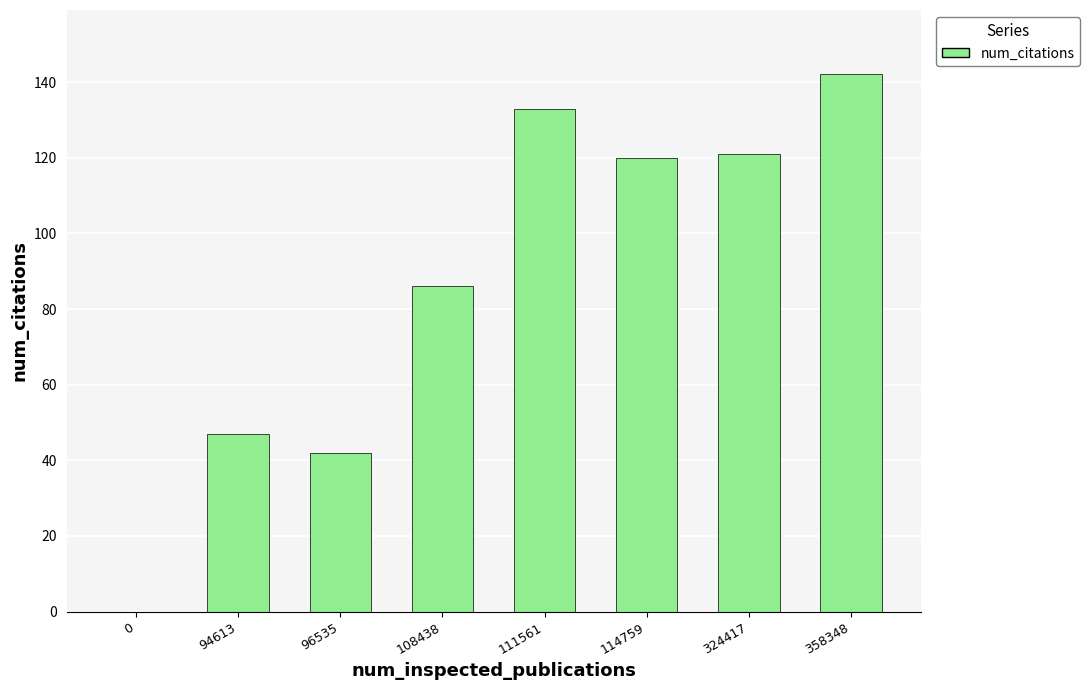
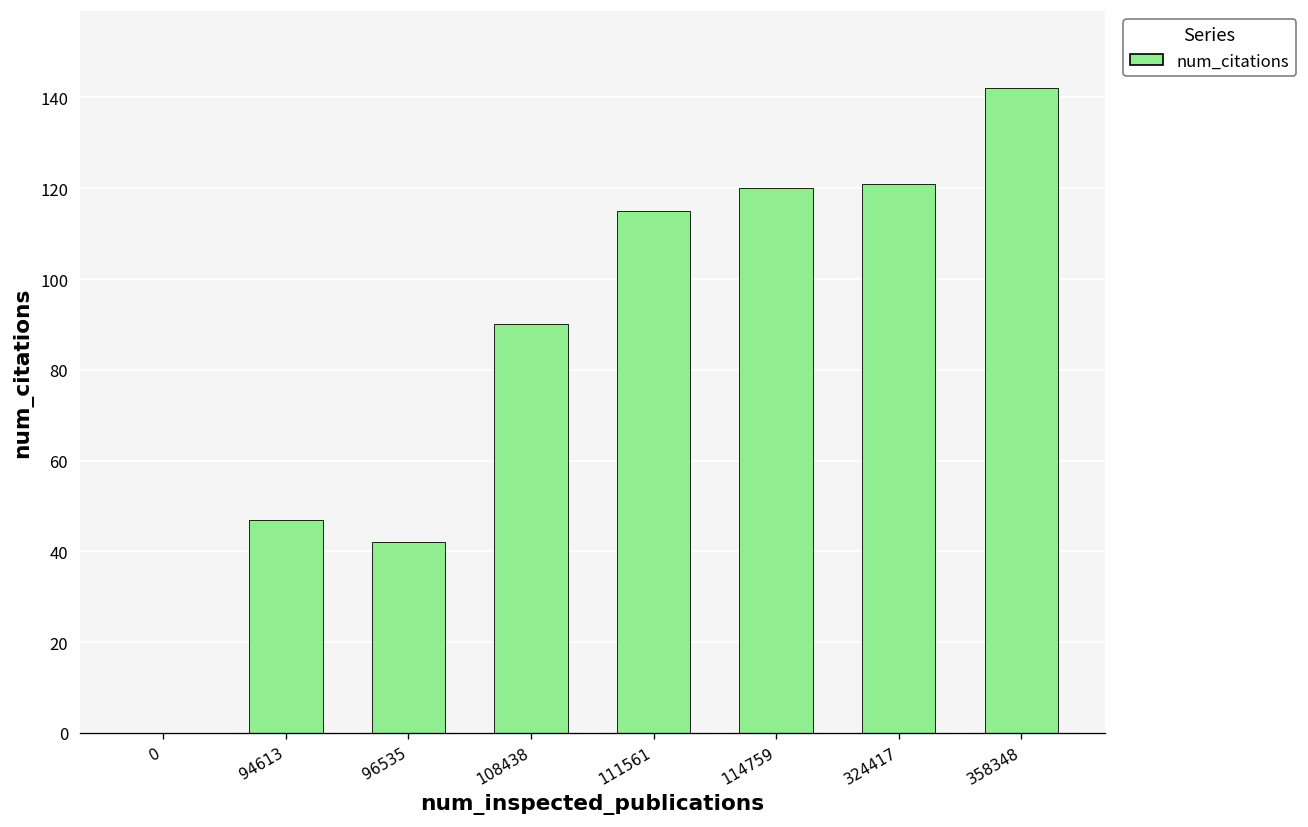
108438: 86 -> 90
111561: 133 -> 115
